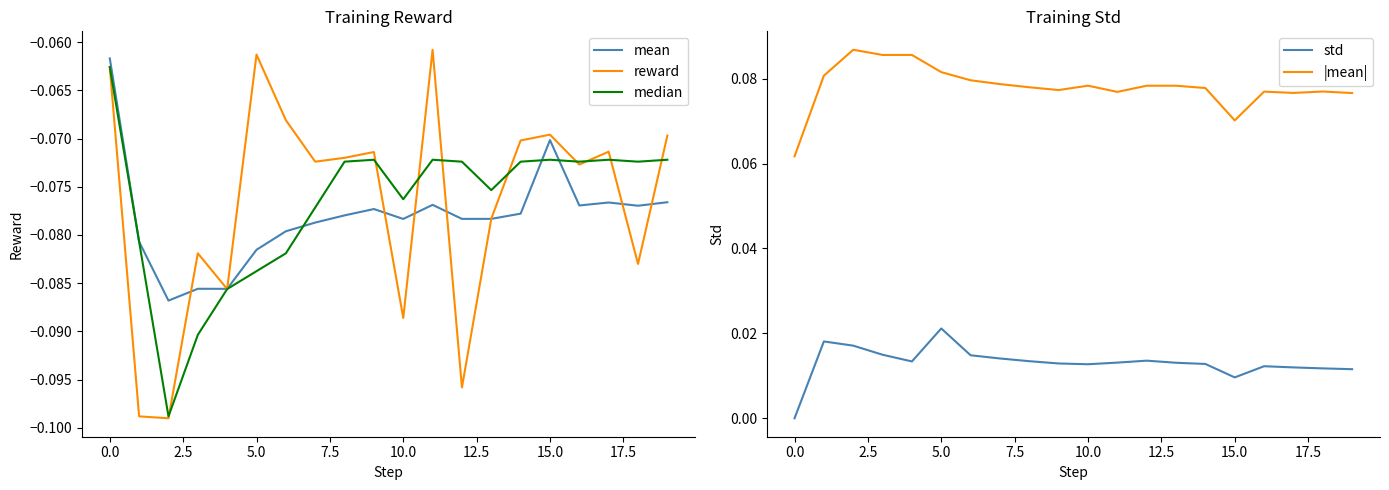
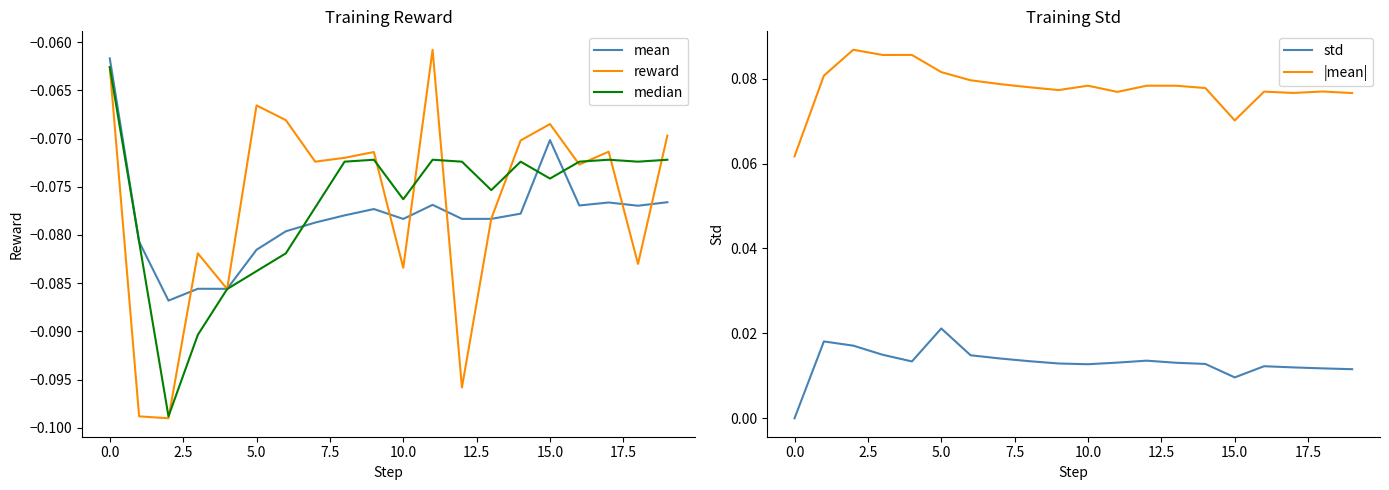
Training Reward, reward, 5.0: -0.061 -> -0.067
Training Reward, reward, 10.0: -0.089 -> -0.083
Training Reward, reward, 15.0: -0.070 -> -0.069
Training Reward, median, 15.0: -0.072 -> -0.074
